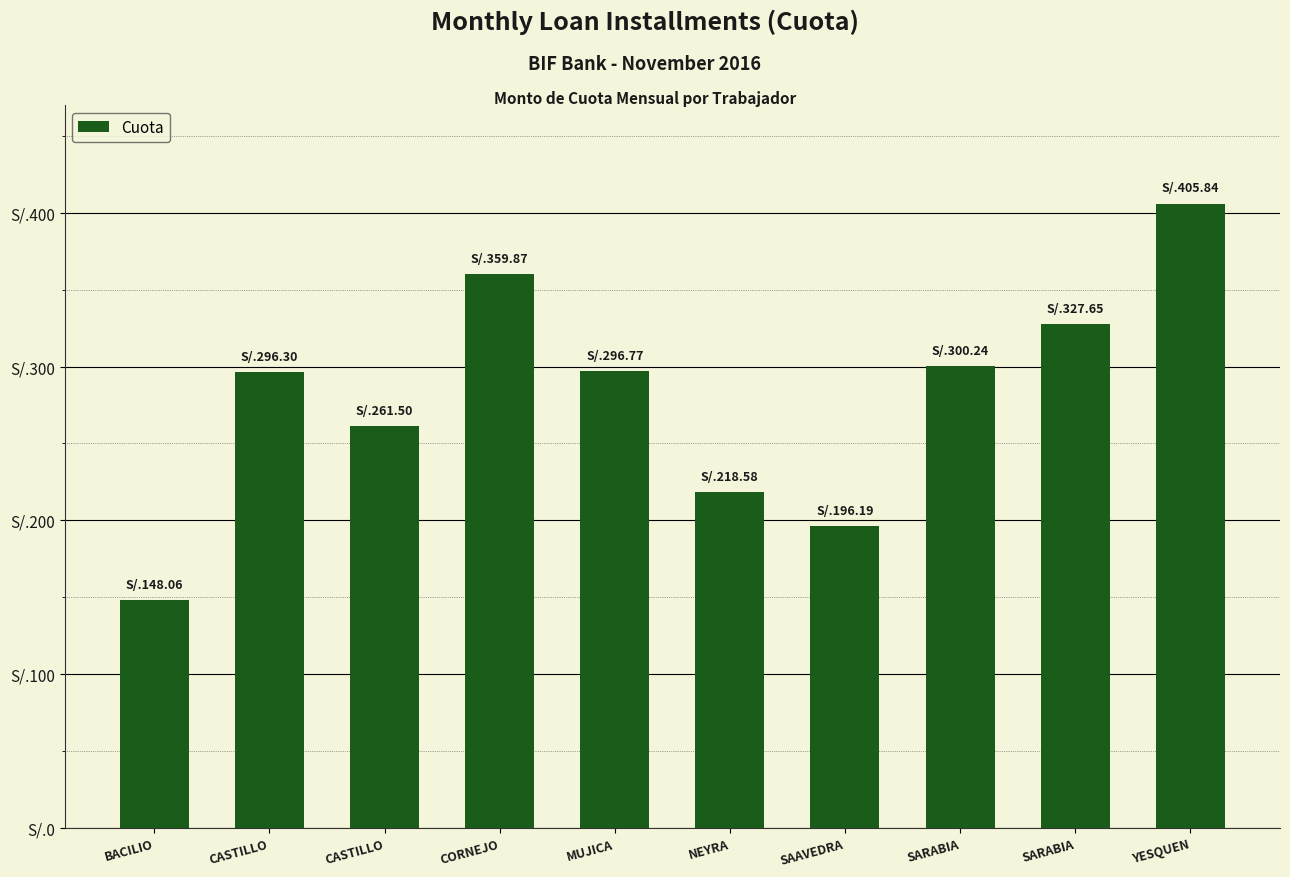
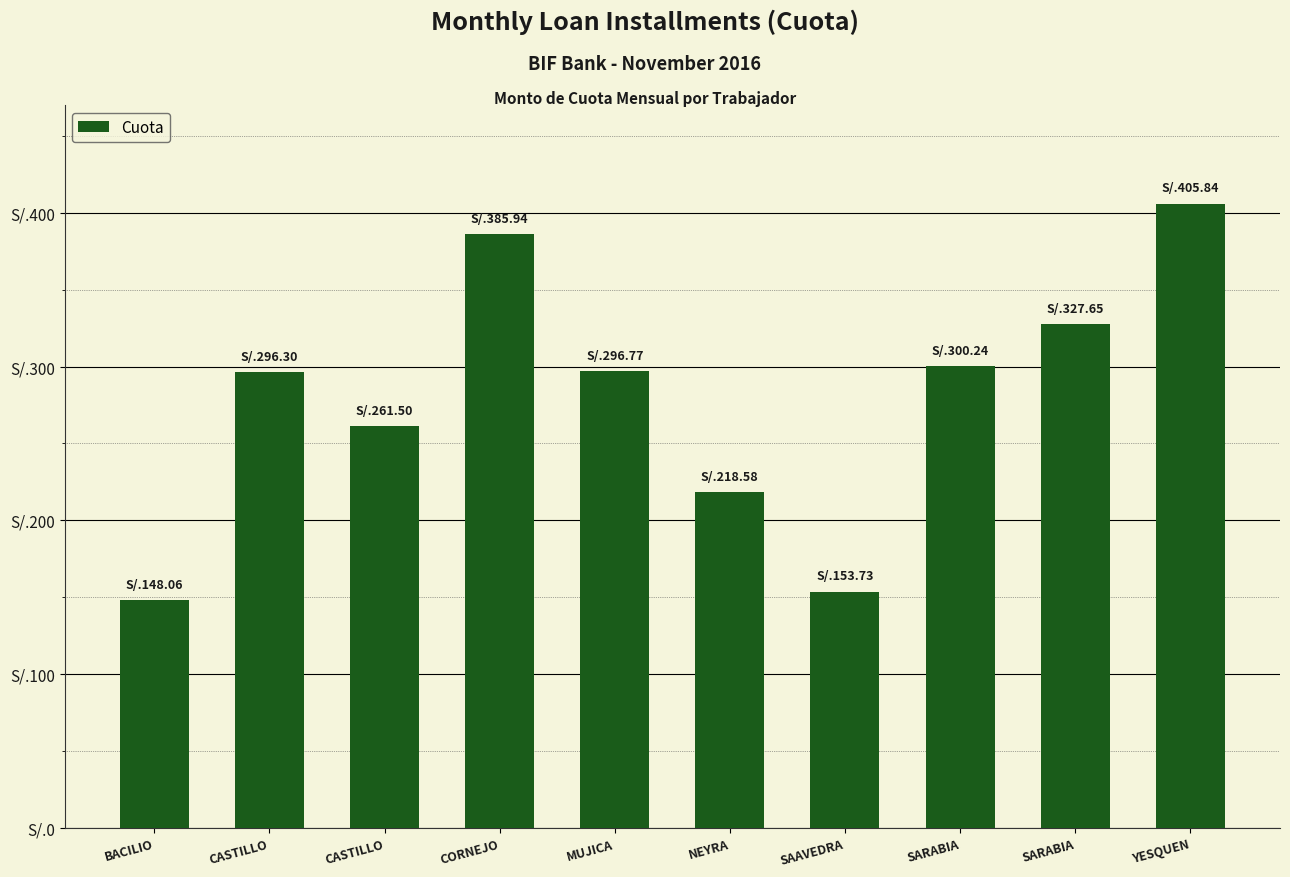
CORNEJO: 359.87 -> 385.94
SAAVEDRA: 196.19 -> 153.73
